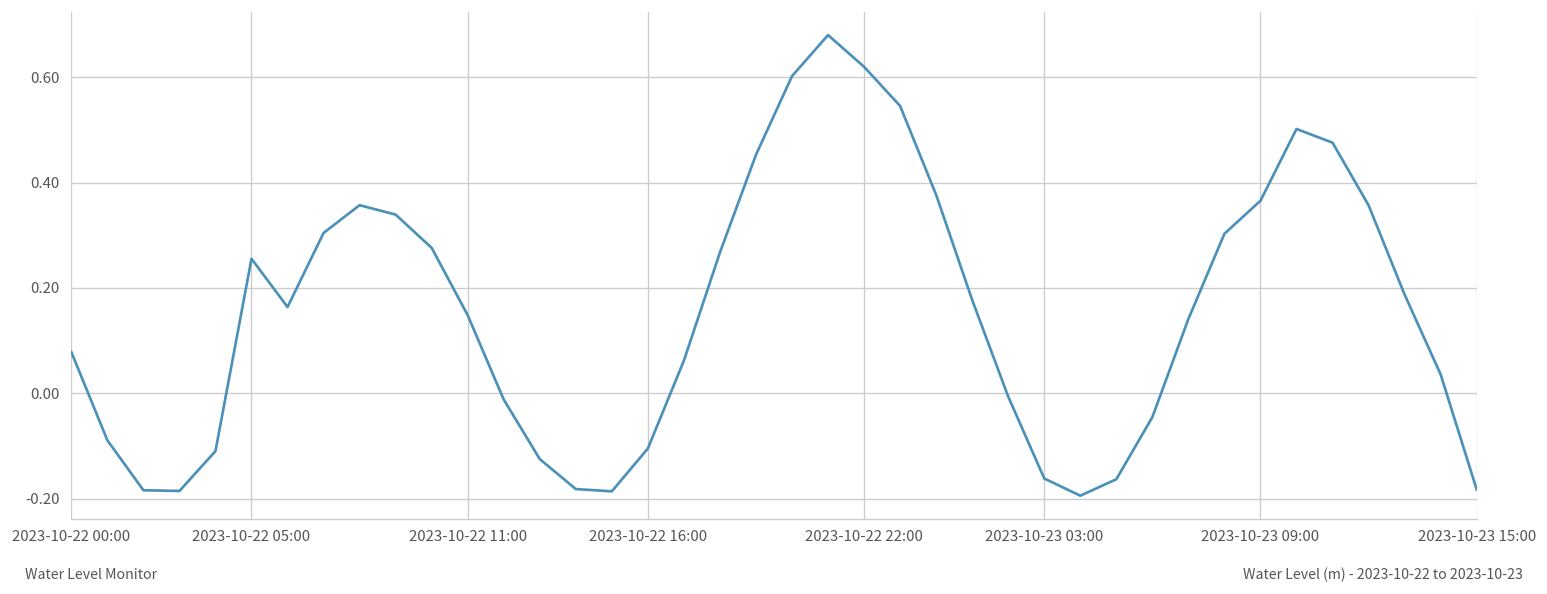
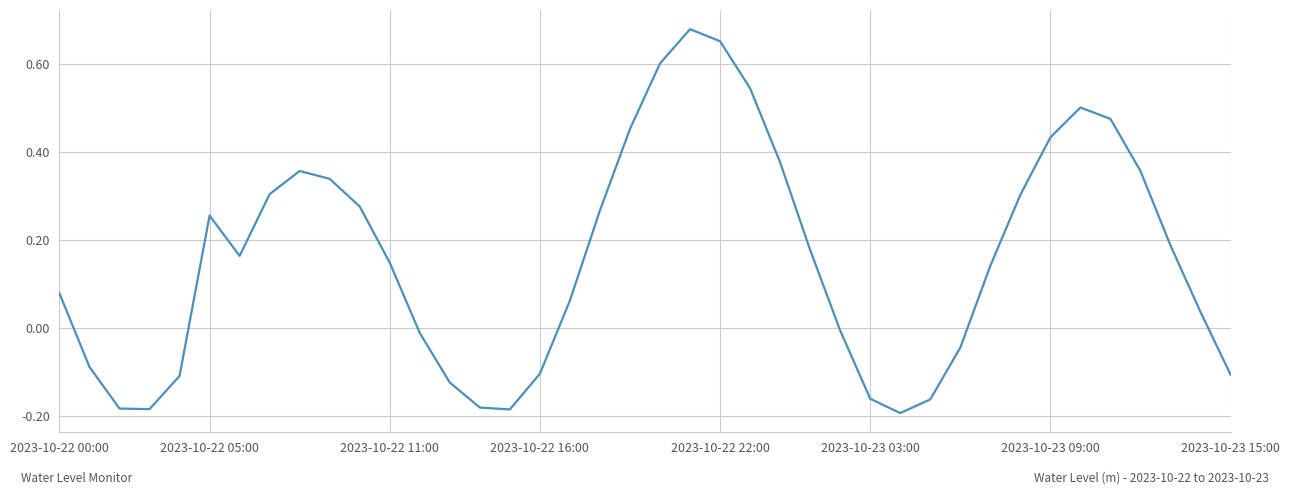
2023-10-22 22:00: 0.62 -> 0.65
2023-10-23 09:00: 0.37 -> 0.43
2023-10-23 15:00: -0.18 -> -0.11
